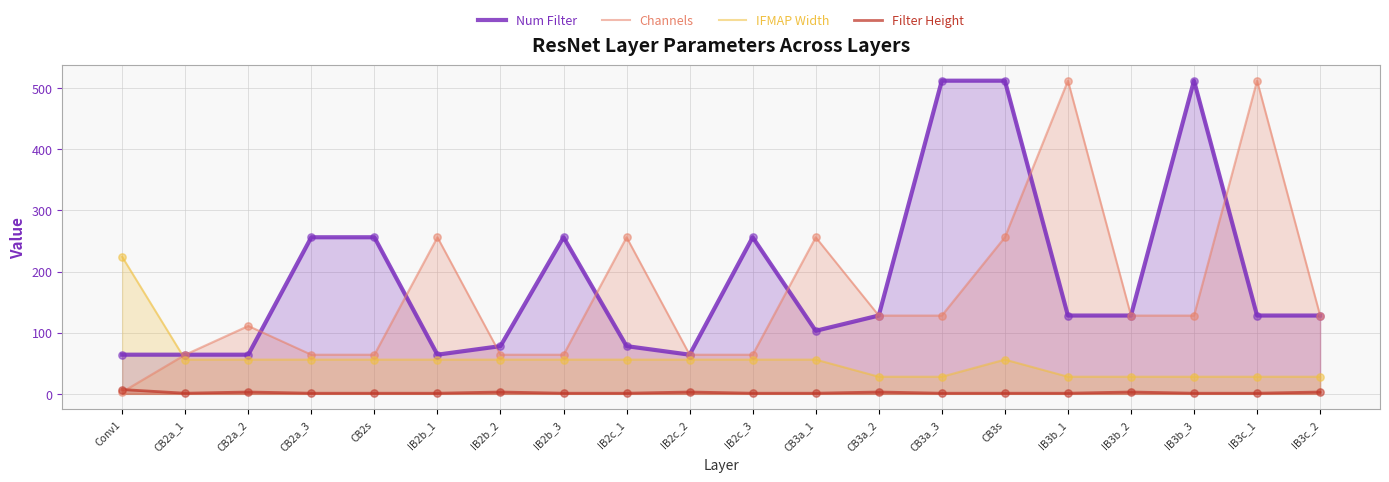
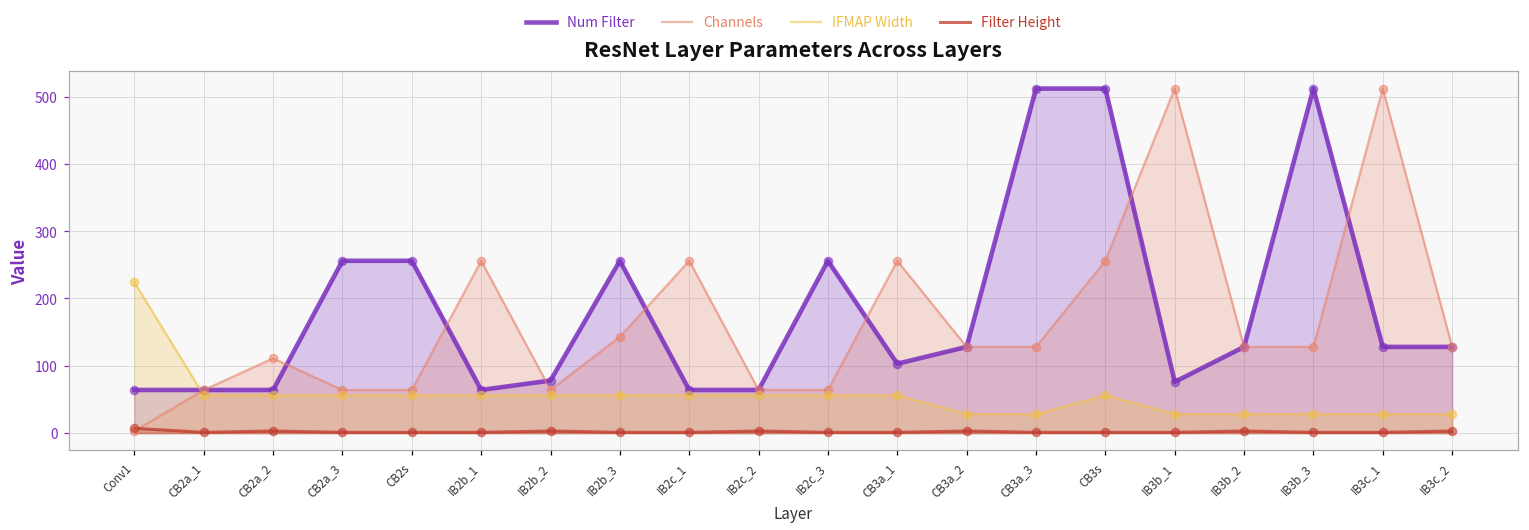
Channels, IB2b_3: 60 -> 140
Num Filter, IB2c_1: 80 -> 60
Num Filter, IB3b_1: 130 -> 80
